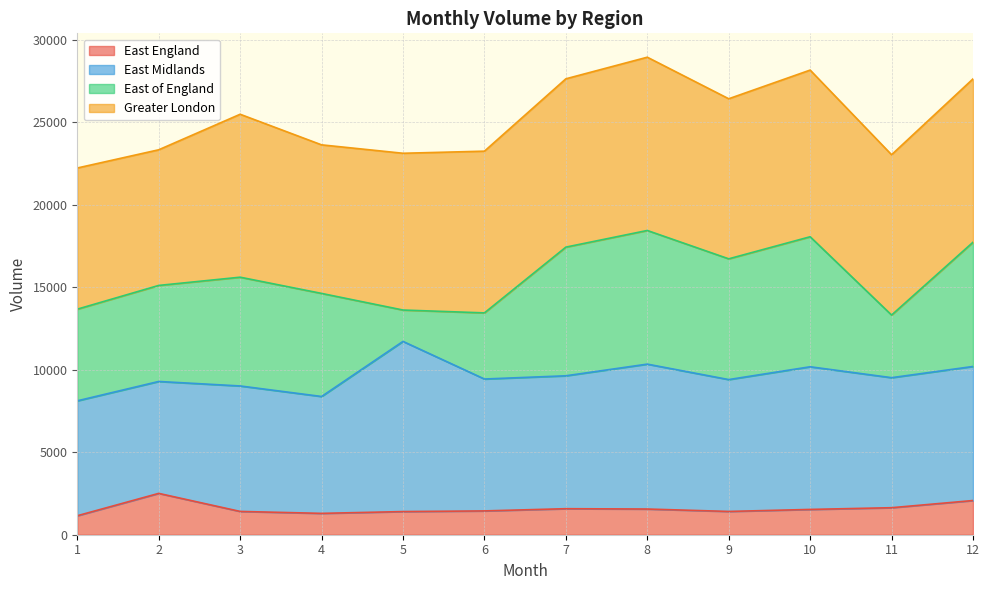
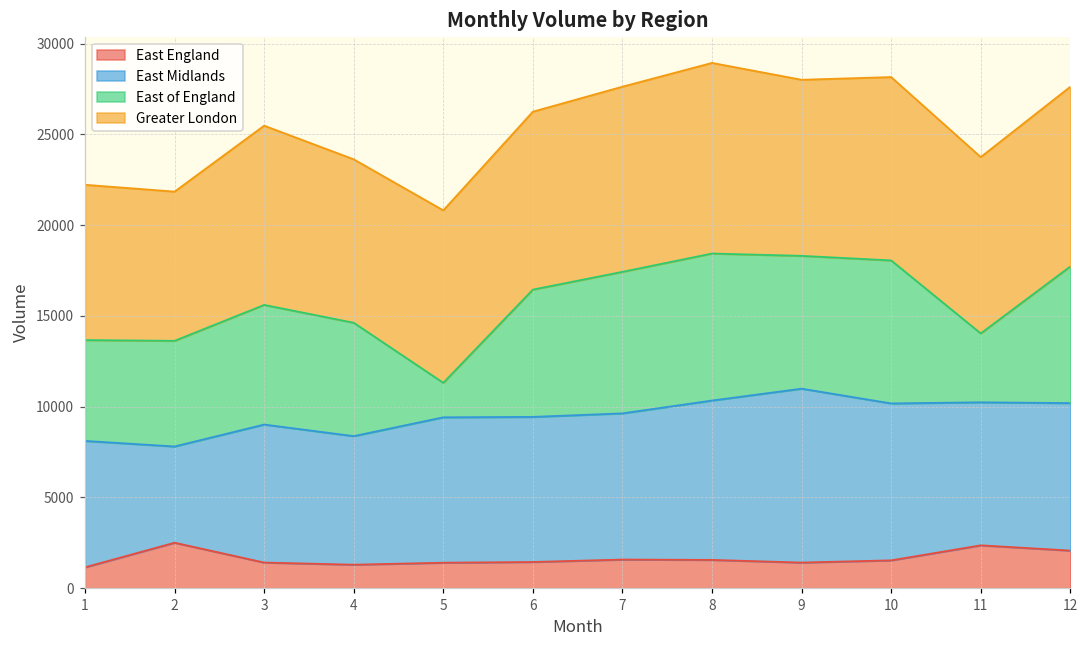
East Midlands, 2: 6800 -> 5300
East Midlands, 5: 10300 -> 8000
East of England, 6: 4000 -> 7000
East Midlands, 9: 8000 -> 9600
East England, 11: 1600 -> 2400
